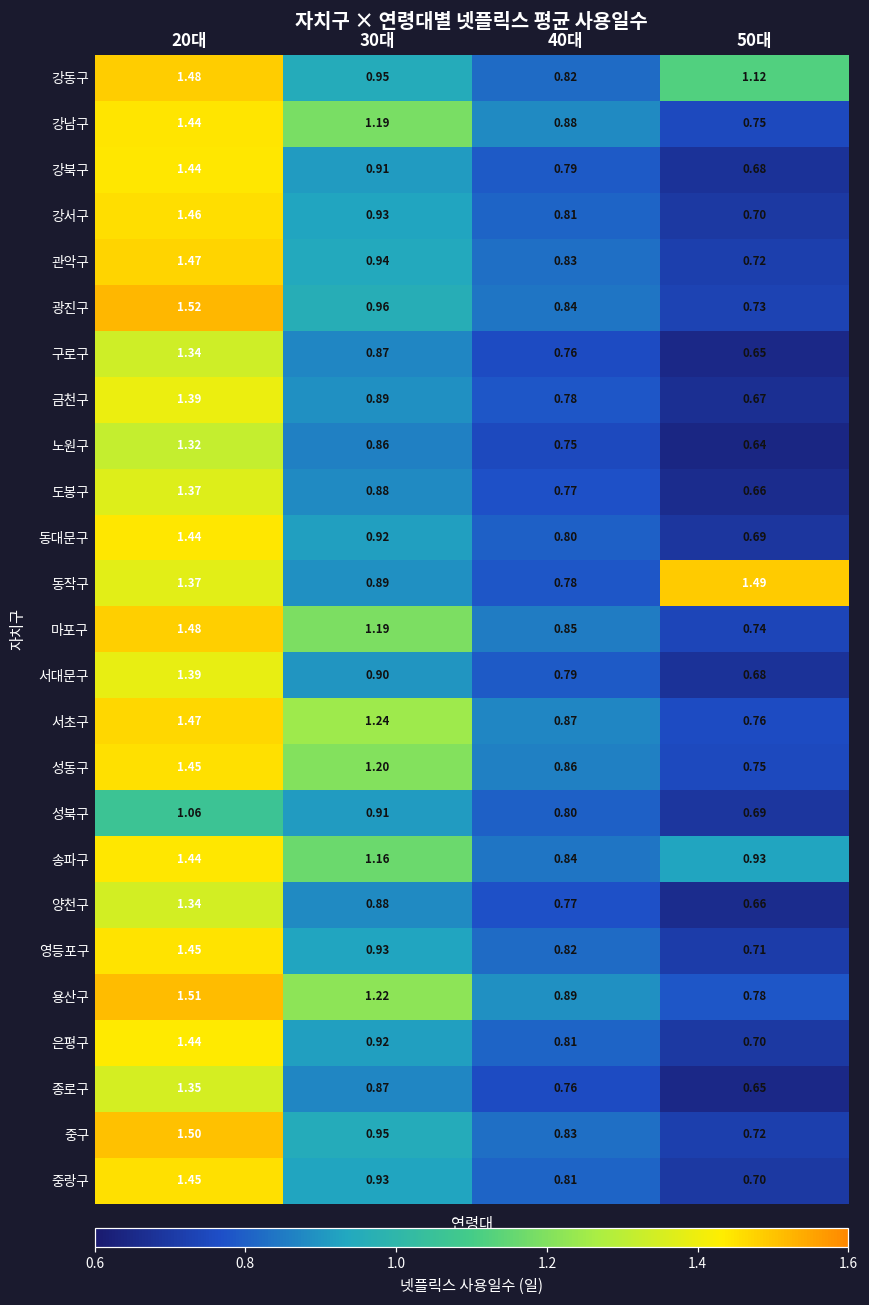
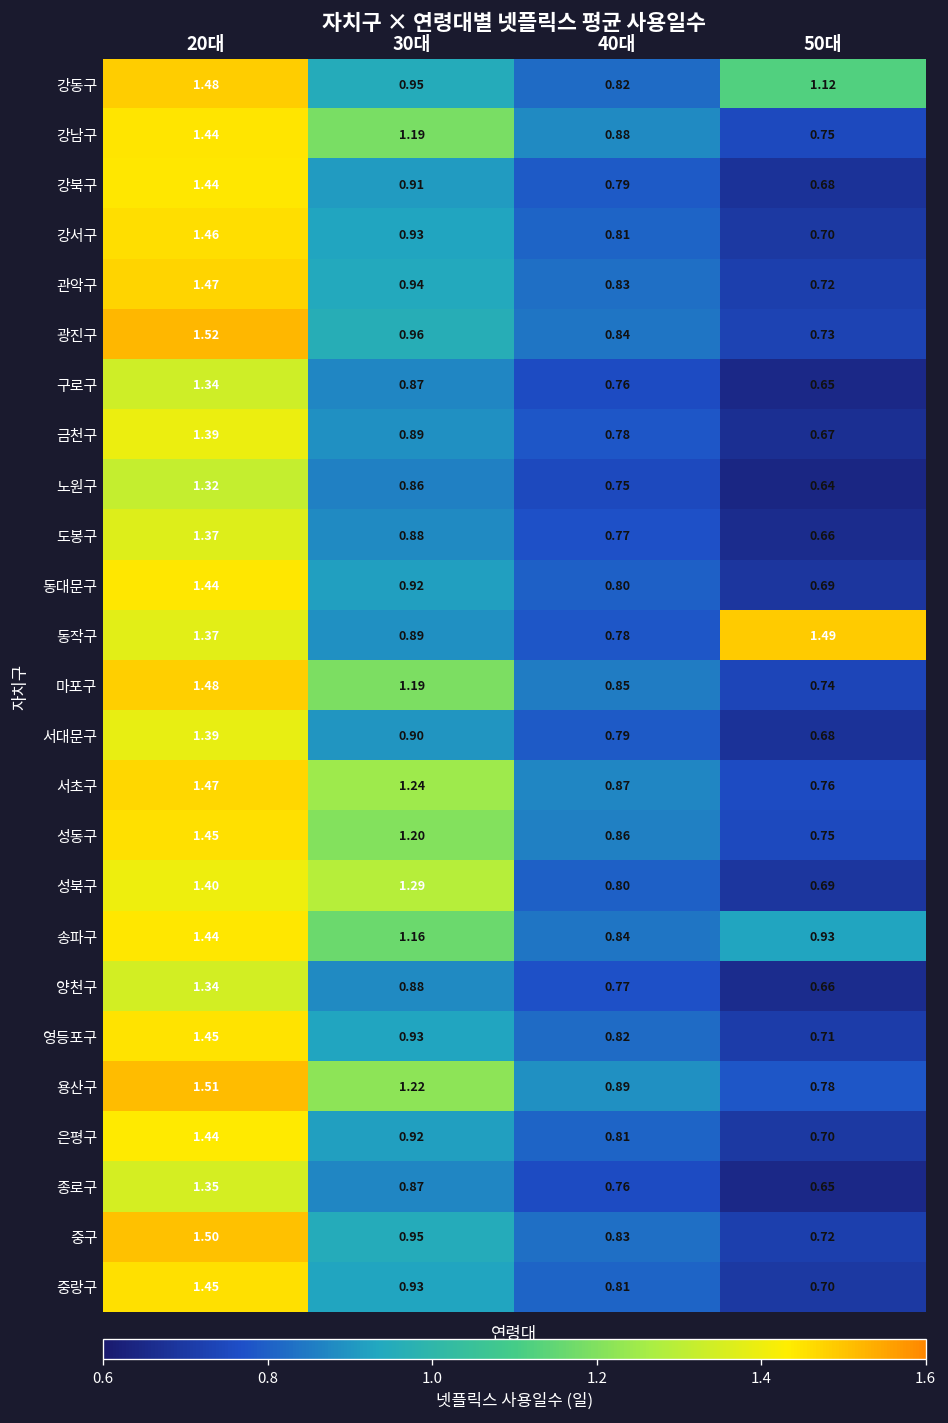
성북구, 20대: 1.06 -> 1.40
성북구, 30대: 0.91 -> 1.29
